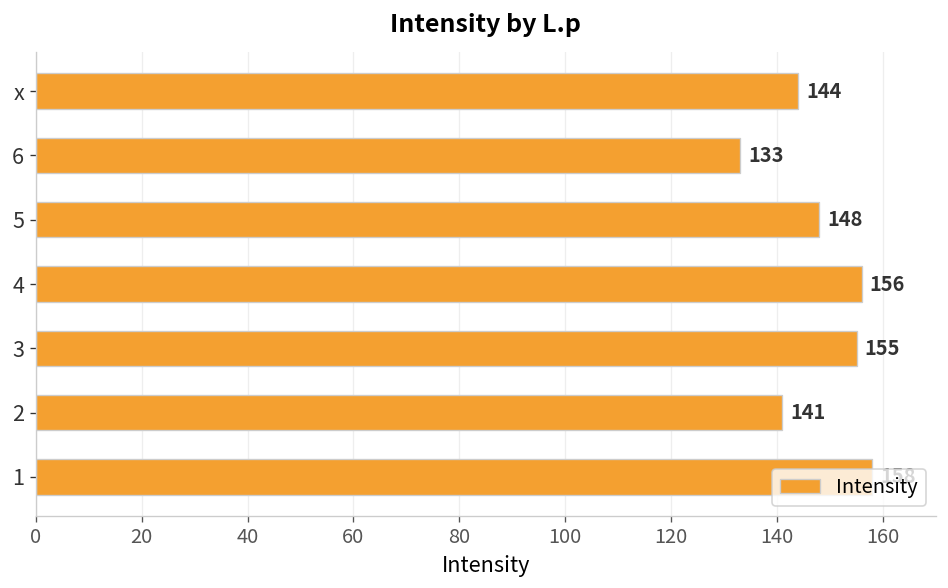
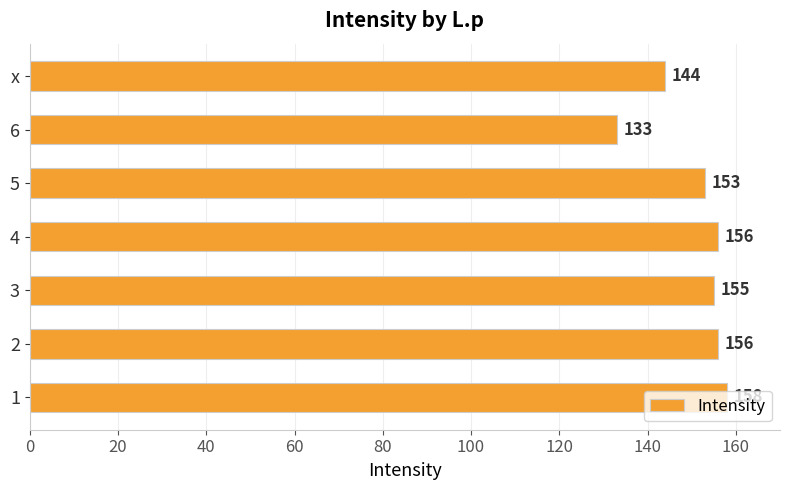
5: 148 -> 153
2: 141 -> 156
